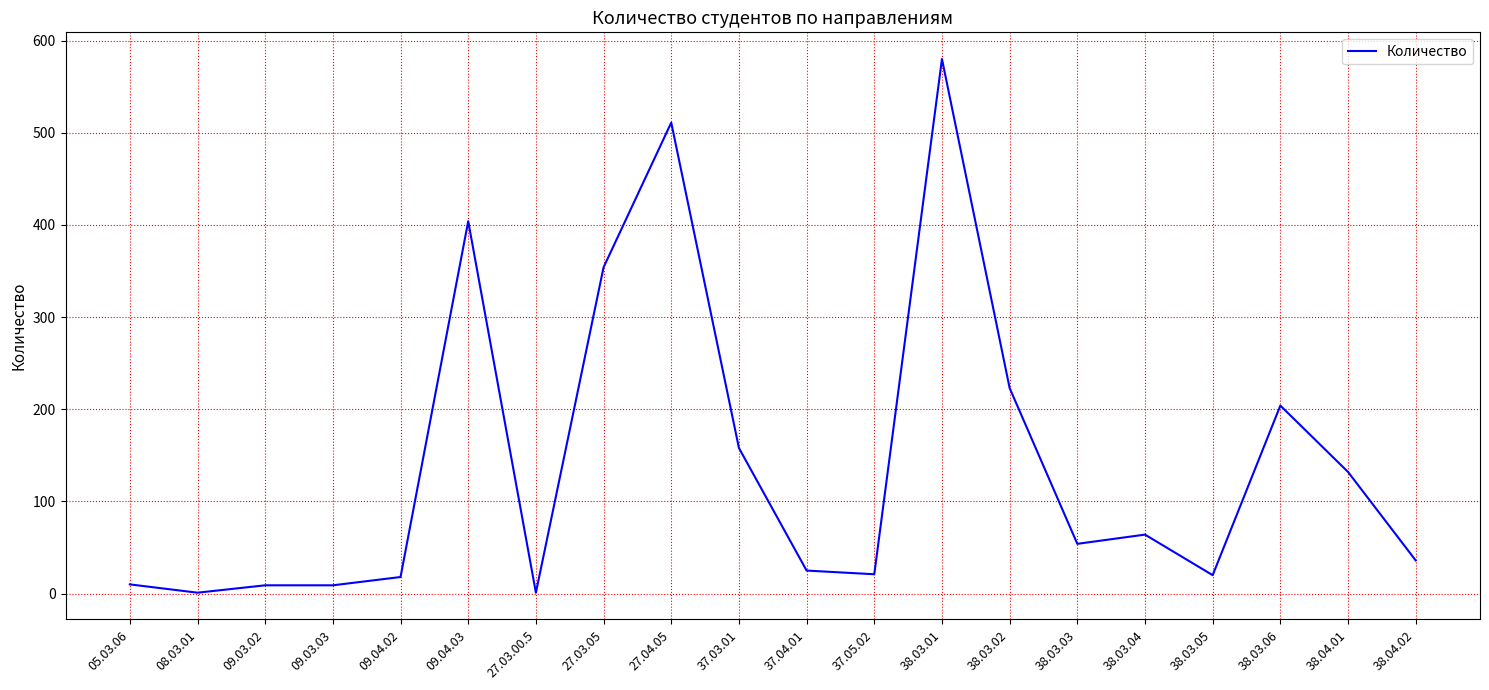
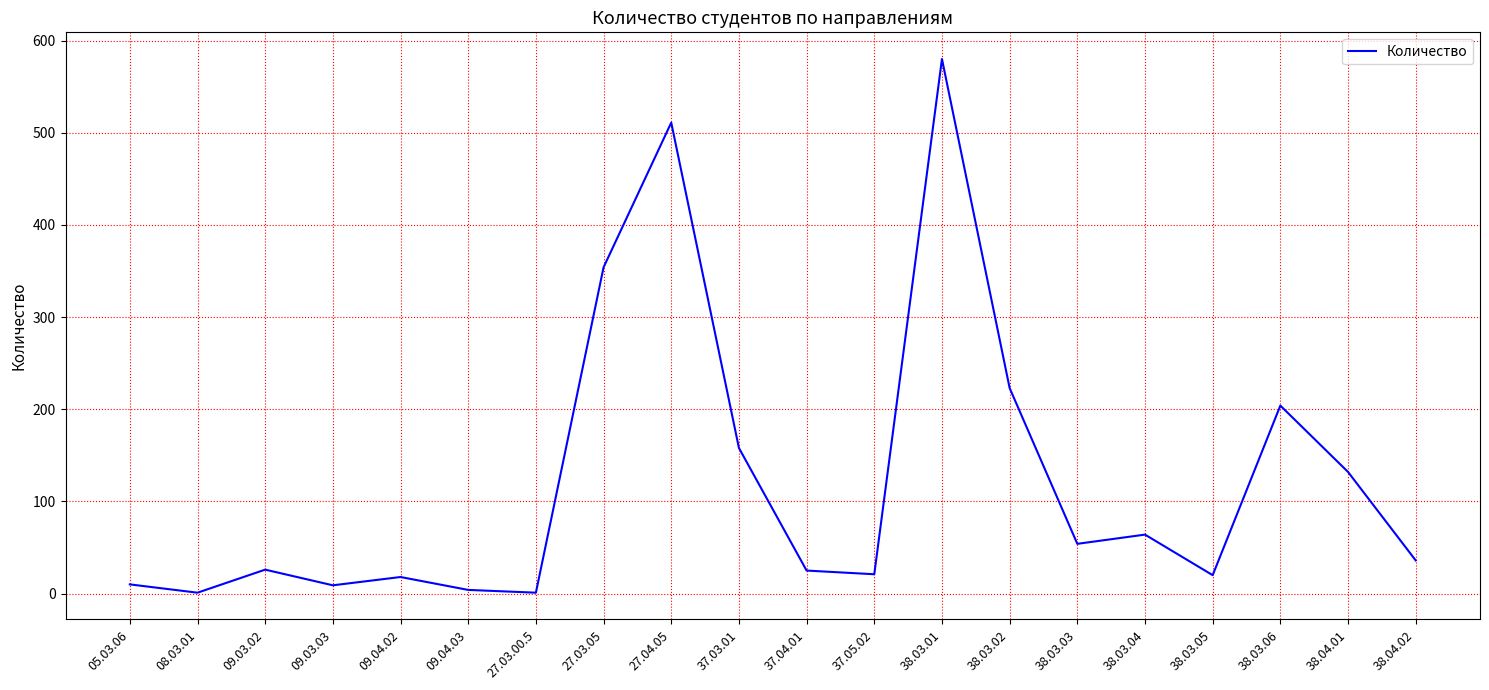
09.03.02: 10 -> 30
09.04.03: 400 -> 0
